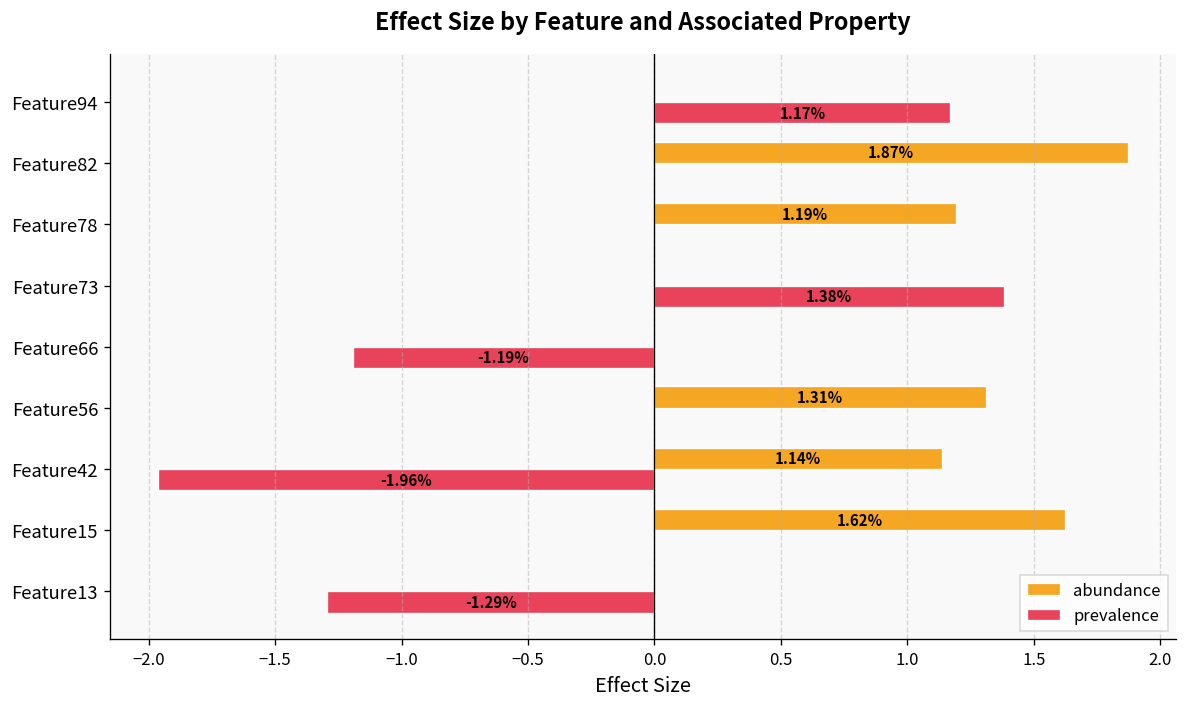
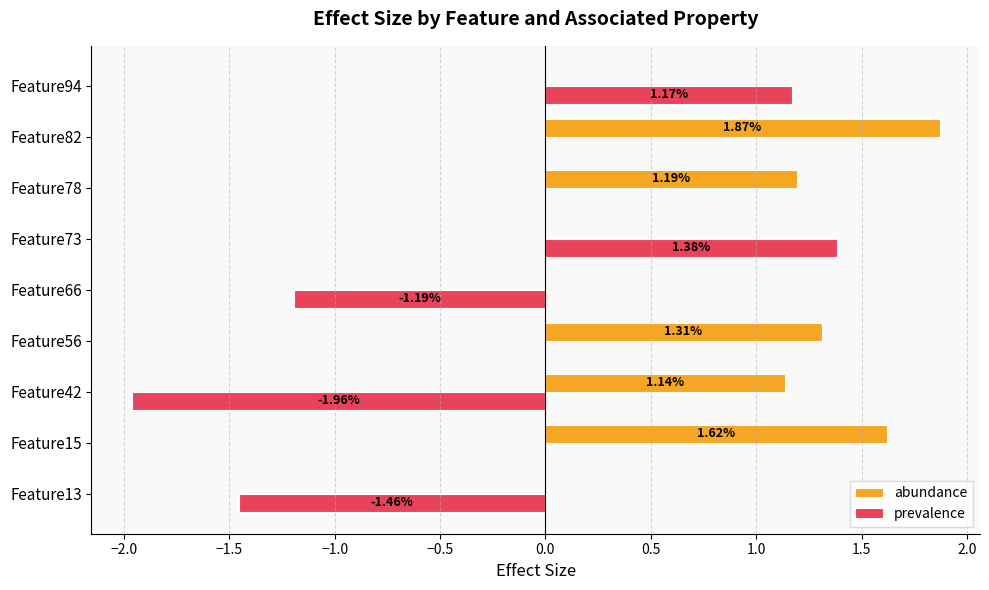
prevalence, Feature13: -1.29% -> -1.46%
